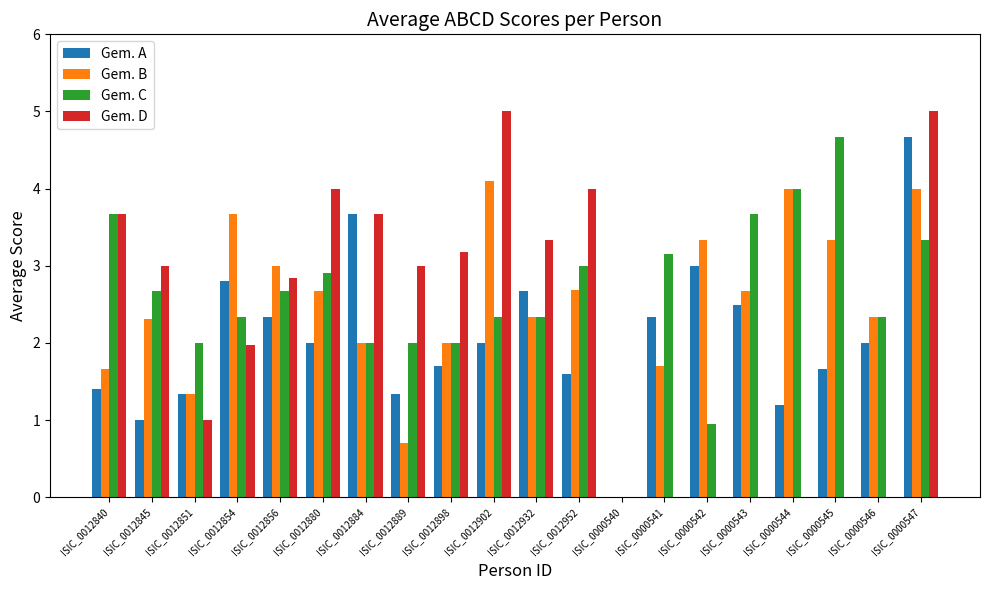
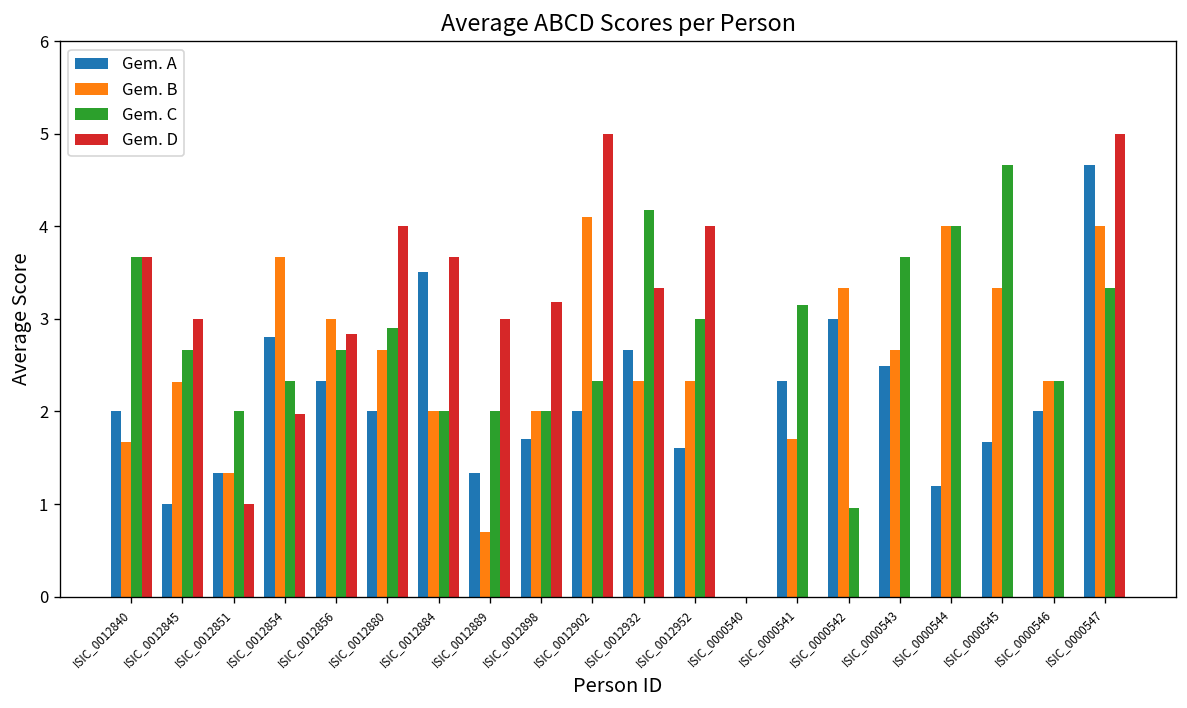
Gem. A, ISIC_0012840: 1.4 -> 2.0
Gem. A, ISIC_0012884: 3.7 -> 3.5
Gem. C, ISIC_0012932: 2.3 -> 4.2
Gem. B, ISIC_0012952: 2.7 -> 2.3
